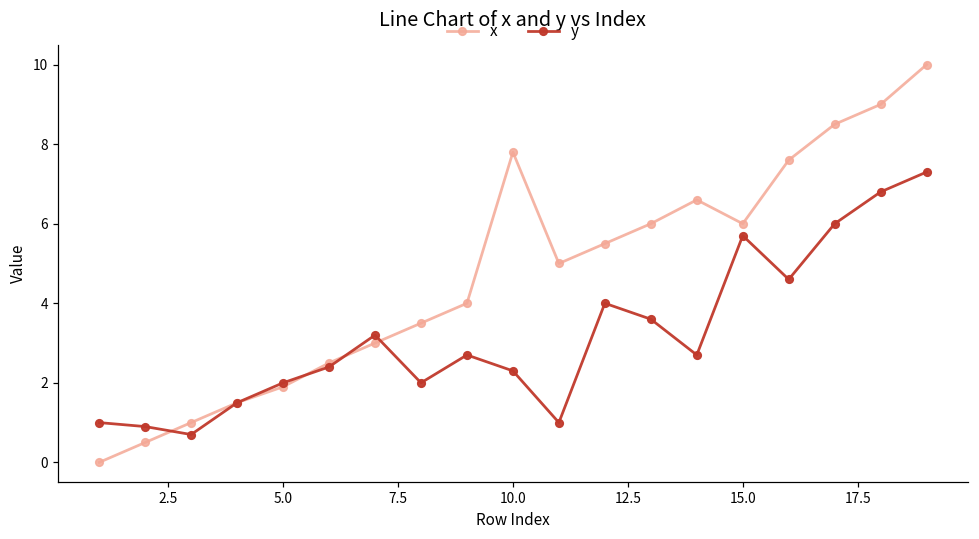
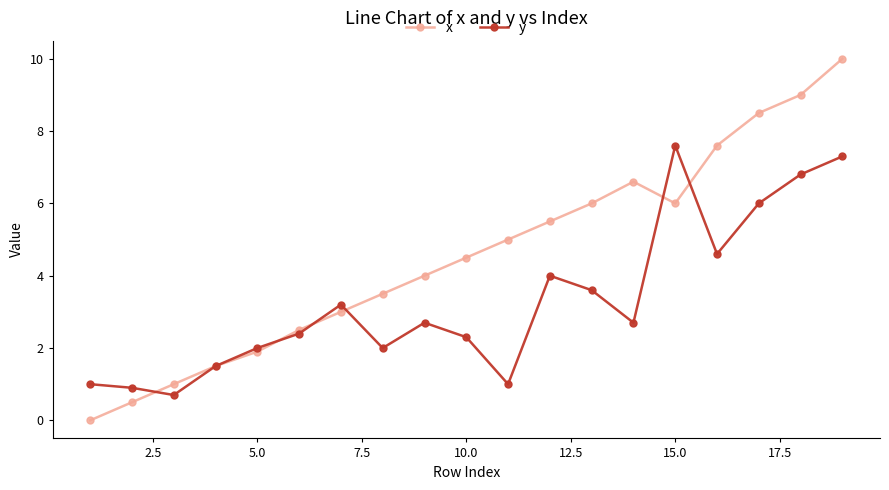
x, 10.0: 7.8 -> 4.5
y, 15.0: 5.7 -> 7.6
